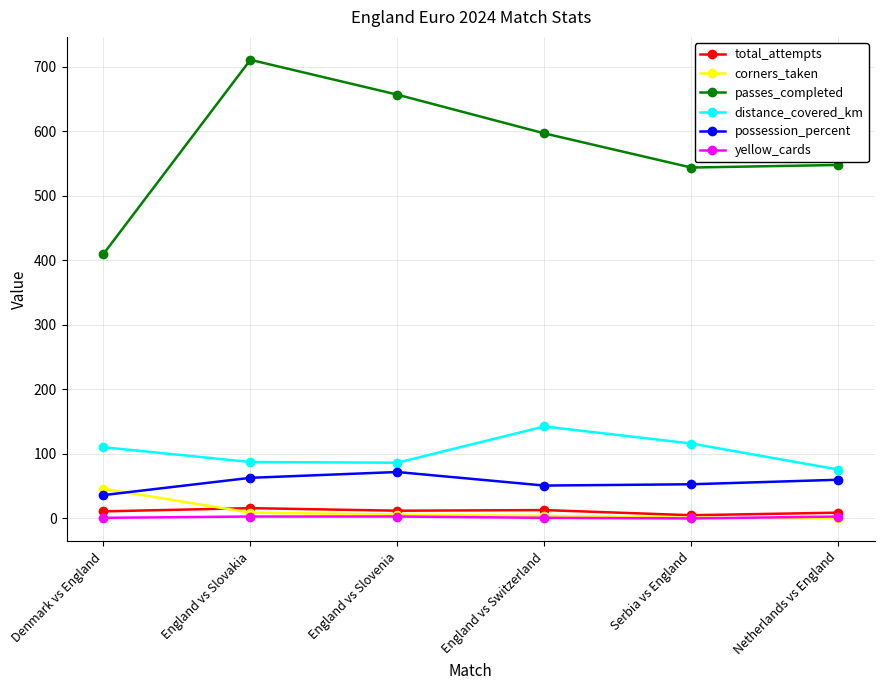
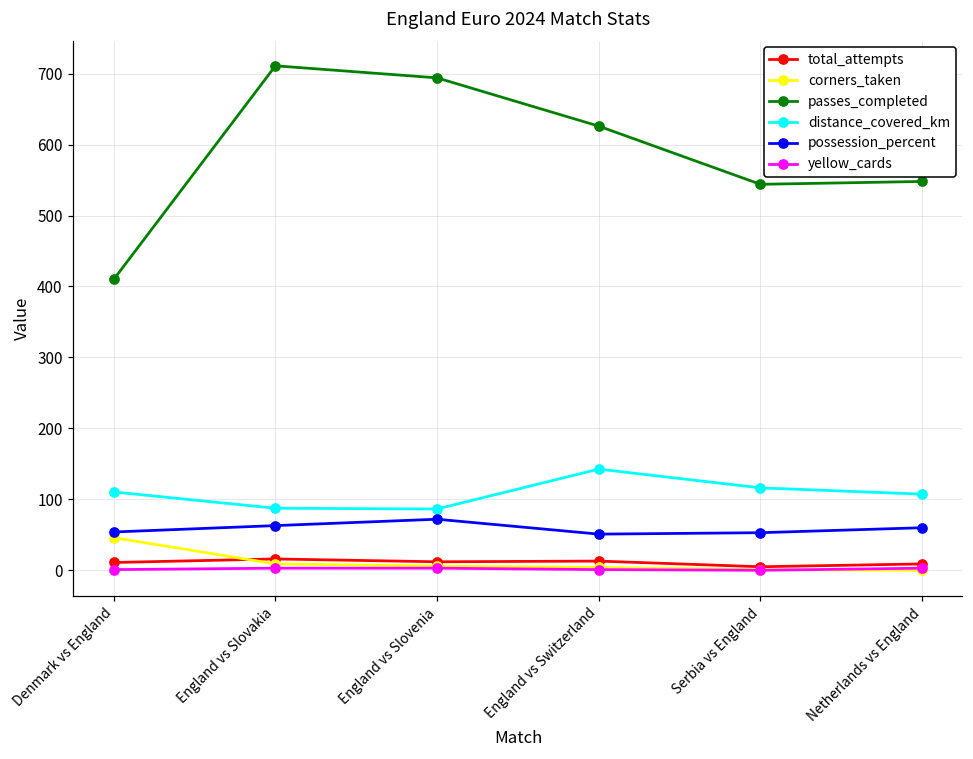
possession_percent, Denmark vs England: 40 -> 50
passes_completed, England vs Slovenia: 660 -> 690
passes_completed, England vs Switzerland: 600 -> 630
distance_covered_km, Netherlands vs England: 80 -> 110
